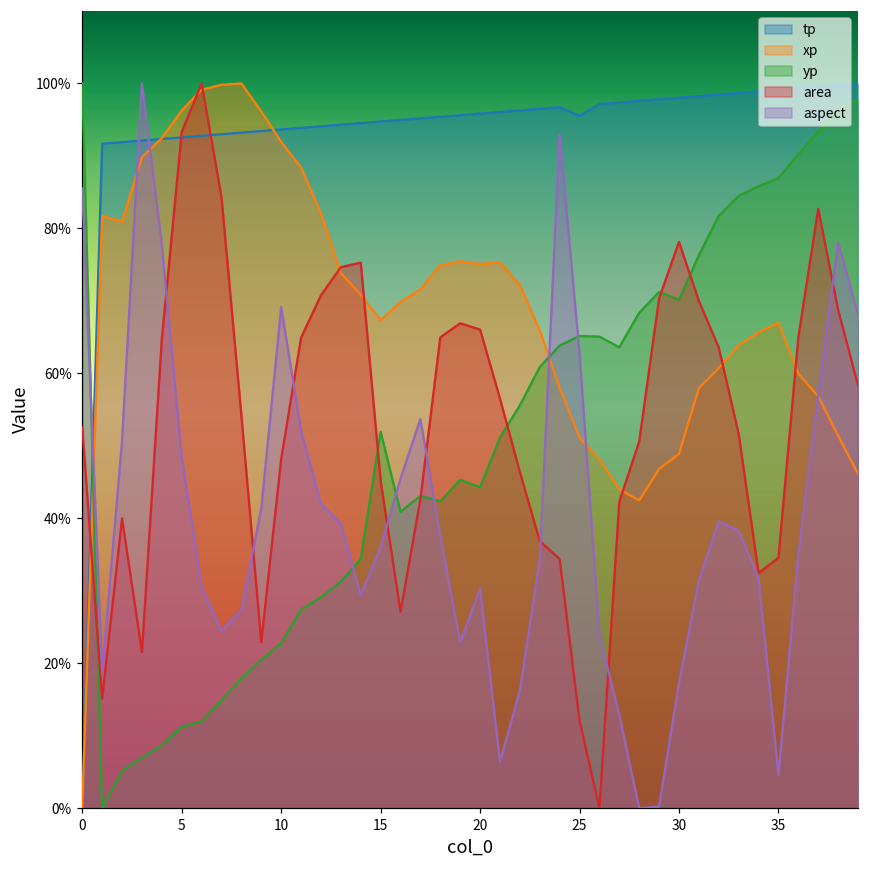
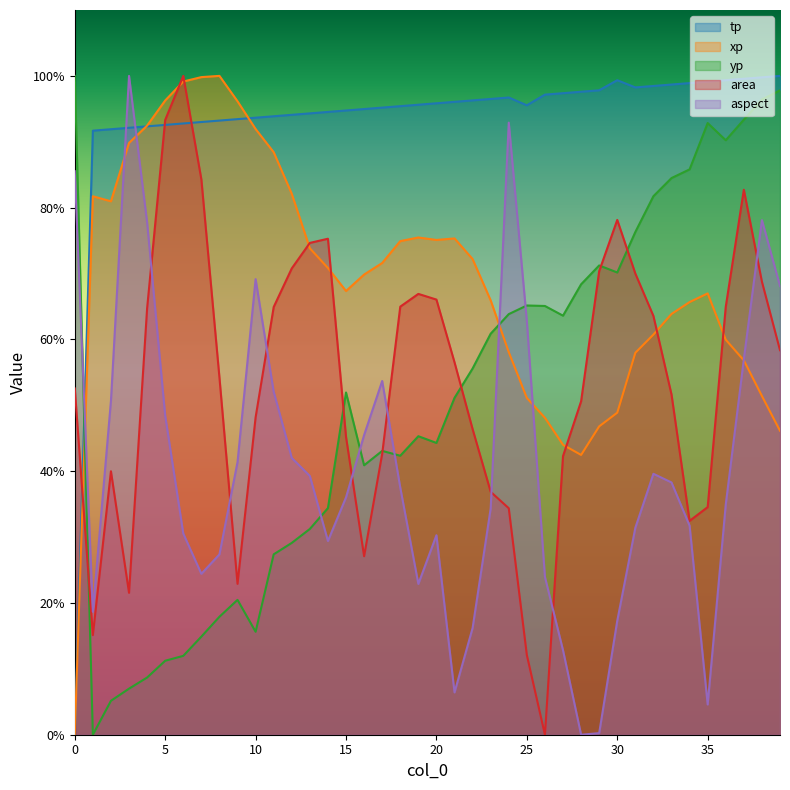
yp, 10: 23% -> 16%
tp, 30: 98% -> 99%
yp, 35: 87% -> 93%
